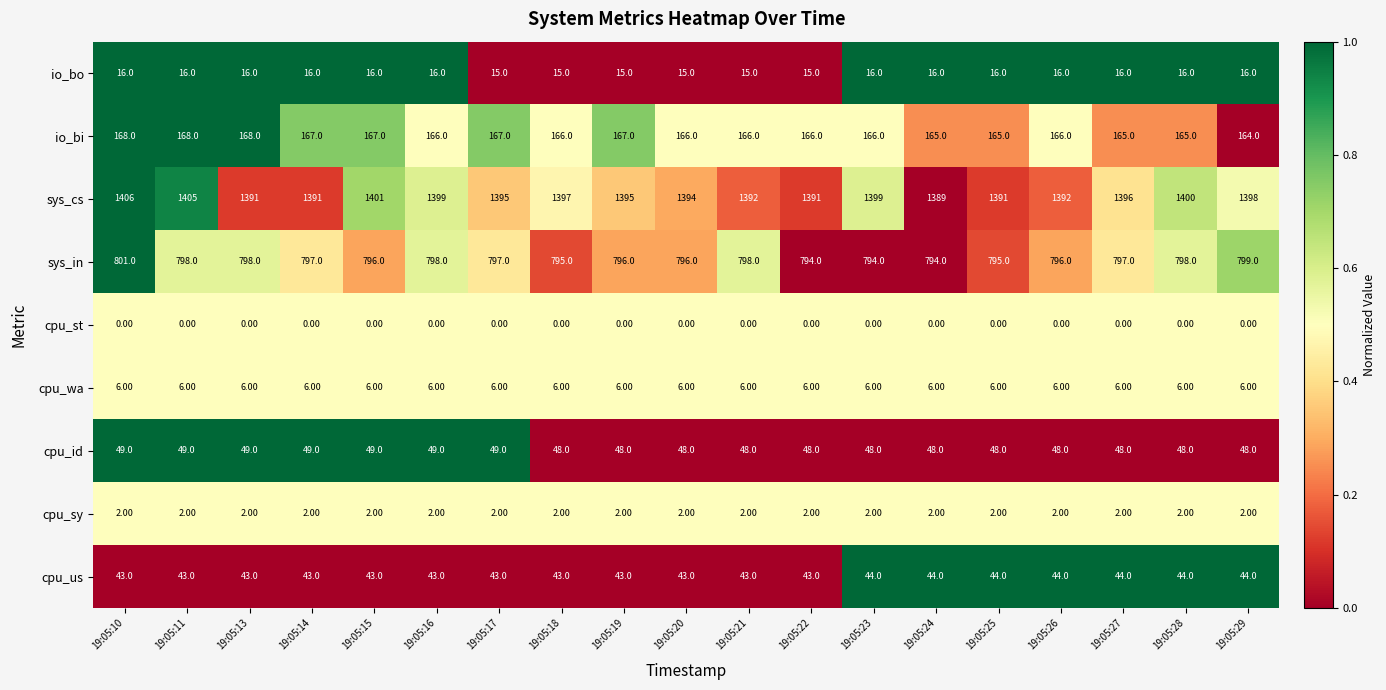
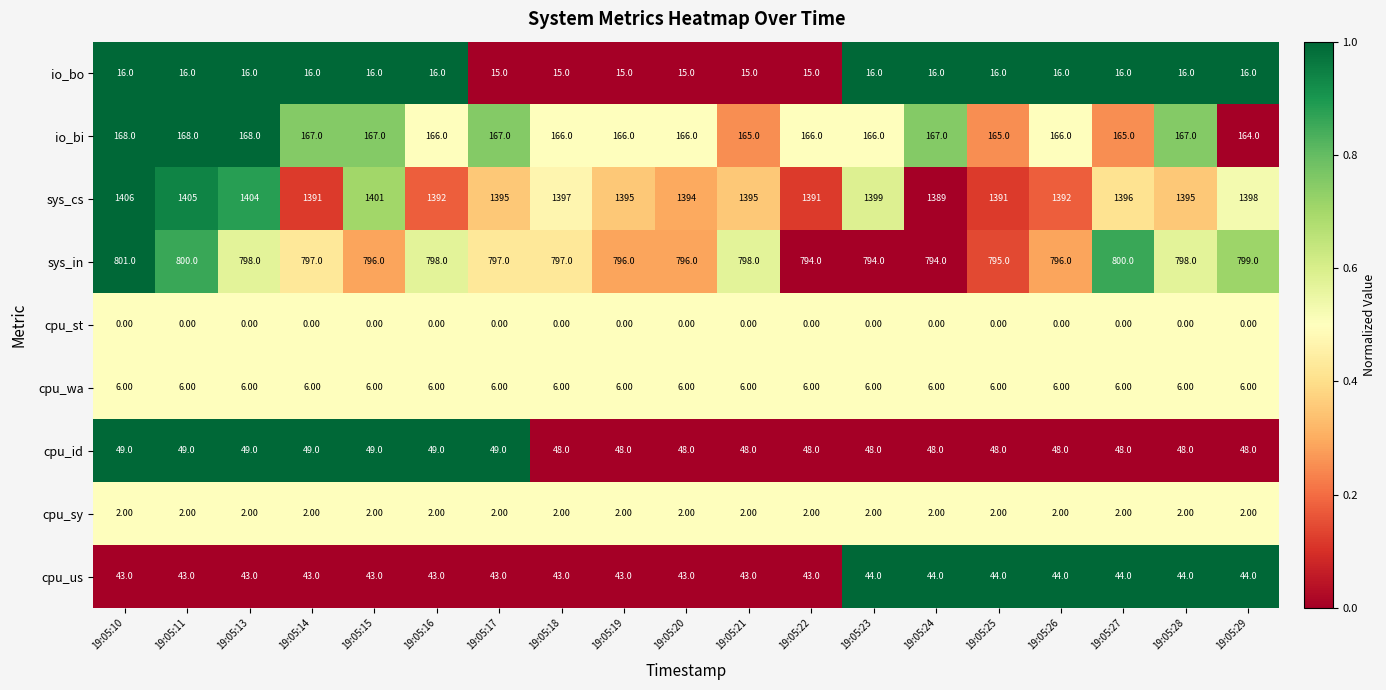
io_bi, 19:05:19: 167.0 -> 166.0
io_bi, 19:05:21: 166.0 -> 165.0
io_bi, 19:05:24: 165.0 -> 167.0
io_bi, 19:05:28: 165.0 -> 167.0
sys_cs, 19:05:13: 1391 -> 1404
sys_cs, 19:05:16: 1399 -> 1392
sys_cs, 19:05:21: 1392 -> 1395
sys_cs, 19:05:28: 1400 -> 1395
sys_in, 19:05:11: 798.0 -> 800.0
sys_in, 19:05:18: 795.0 -> 797.0
sys_in, 19:05:27: 797.0 -> 800.0
